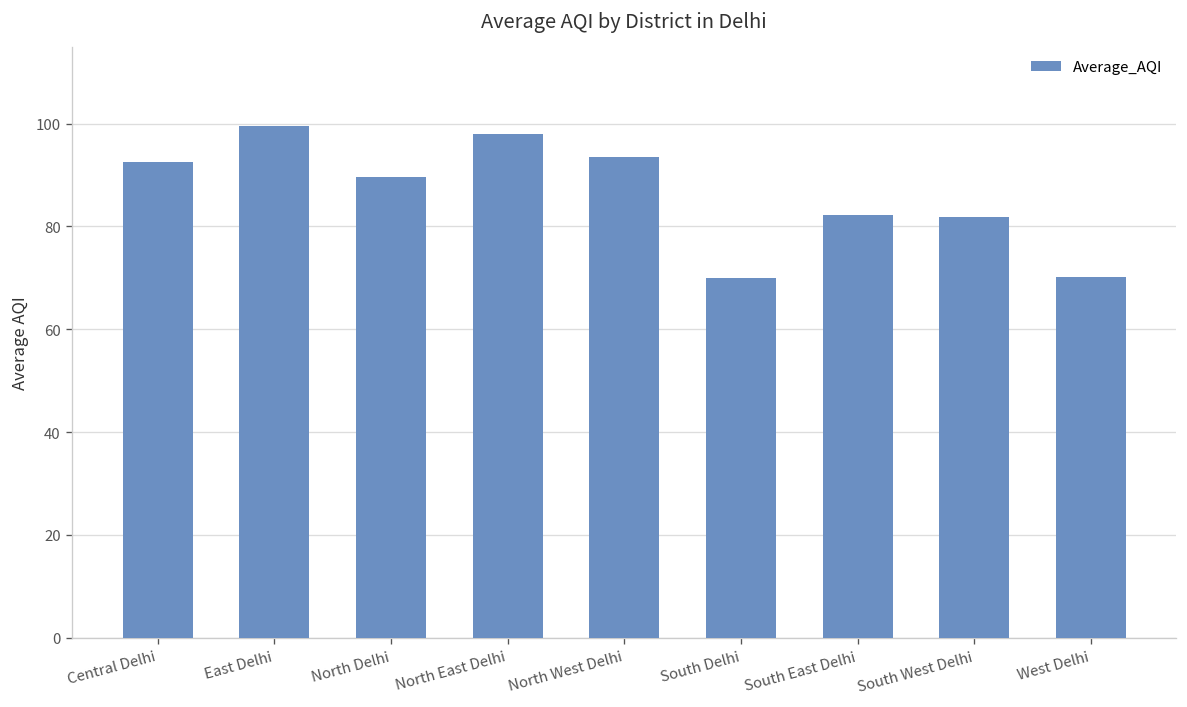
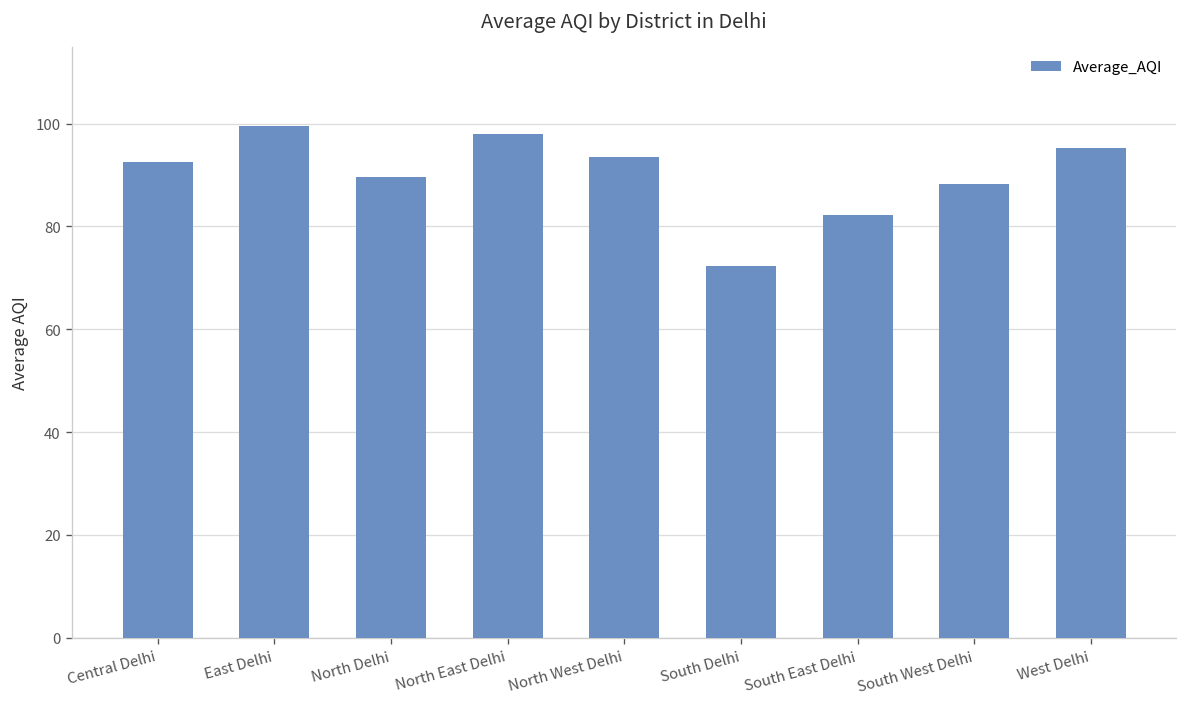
South Delhi: 70 -> 72
South West Delhi: 82 -> 88
West Delhi: 70 -> 95
